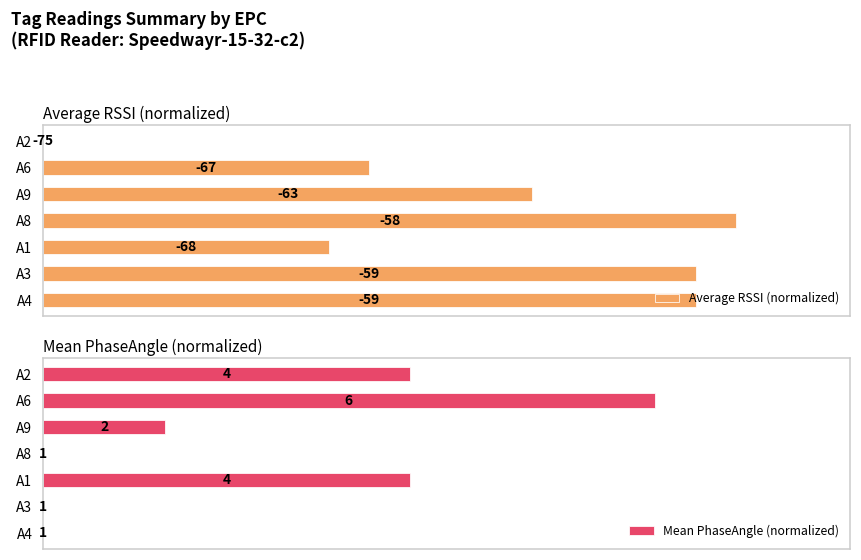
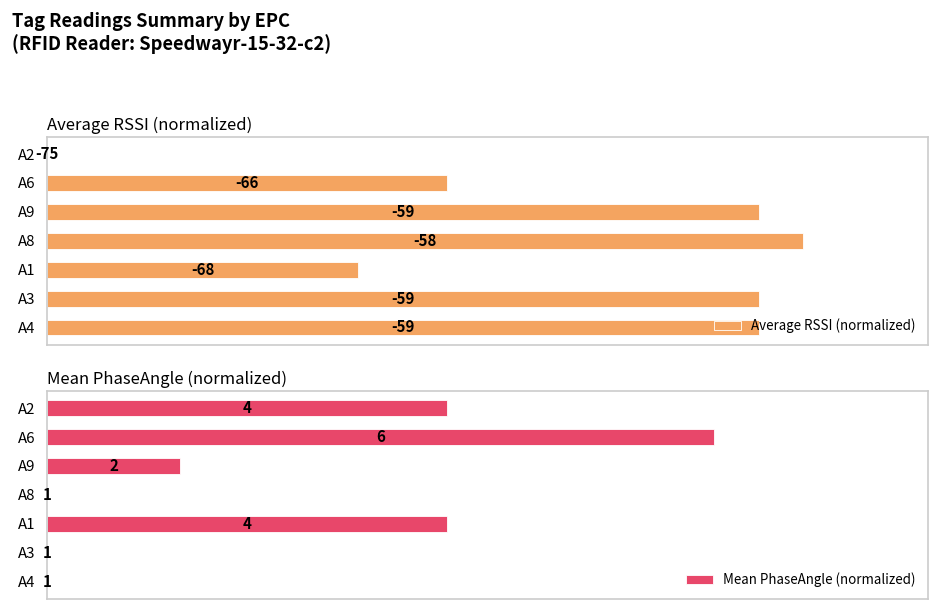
Average RSSI (normalized), A6: -67 -> -66
Average RSSI (normalized), A9: -63 -> -59
